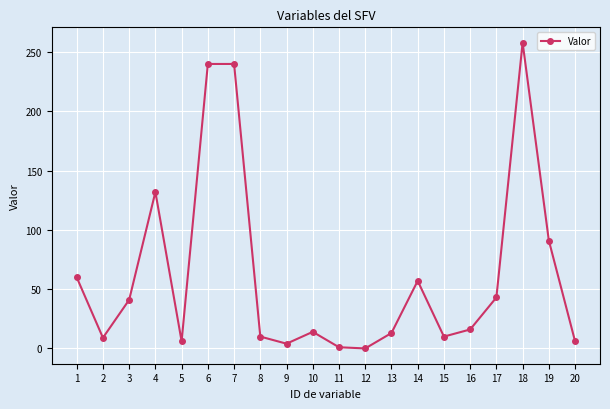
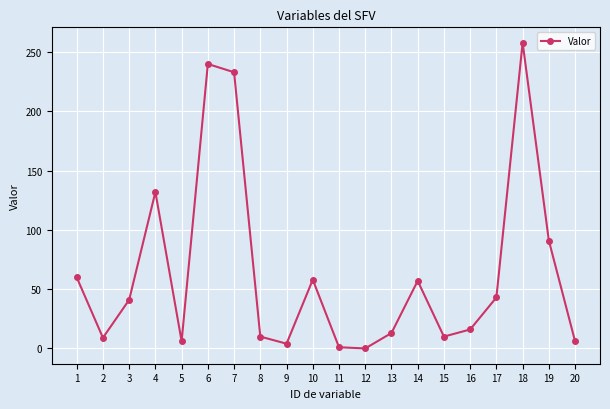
7: 240 -> 233
10: 14 -> 58
